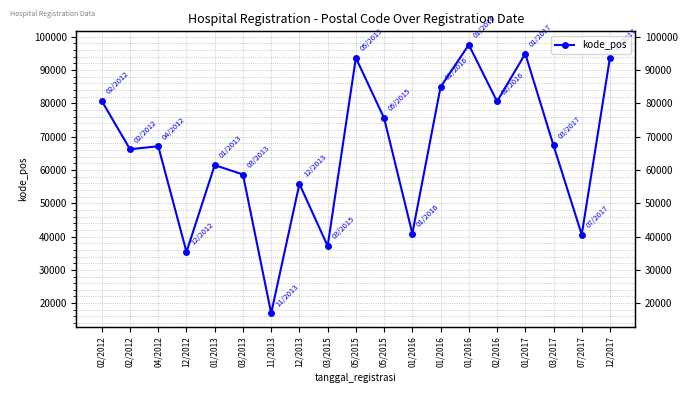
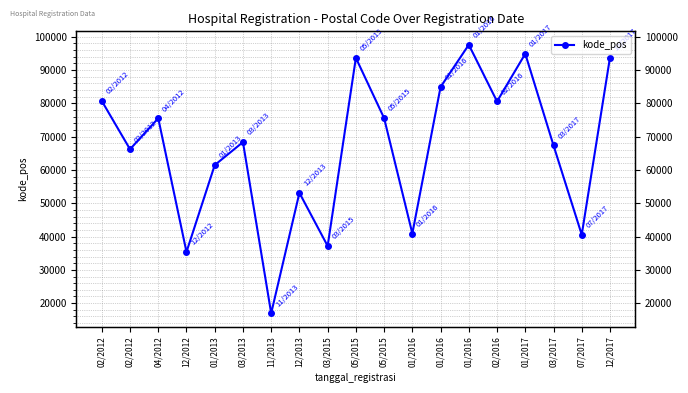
04/2012: 67000 -> 76000
03/2013: 59000 -> 68000
12/2013: 56000 -> 53000
